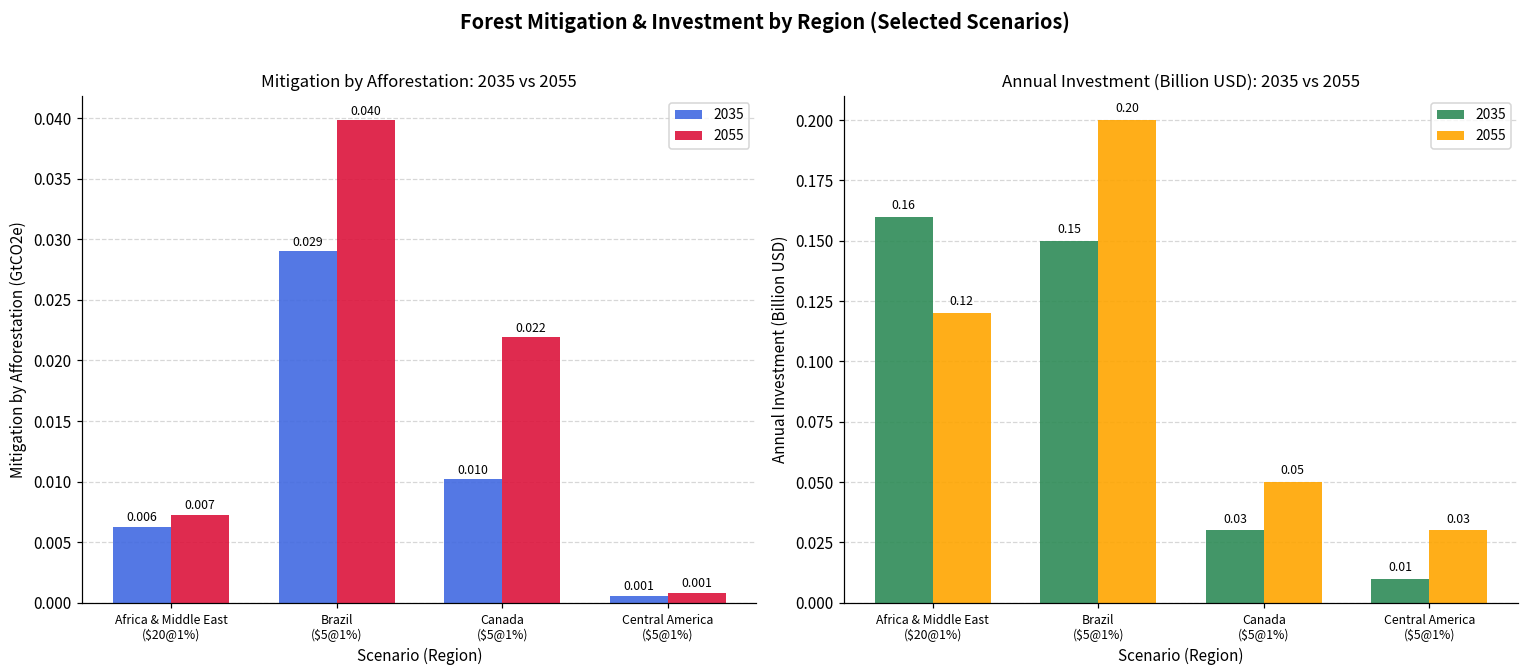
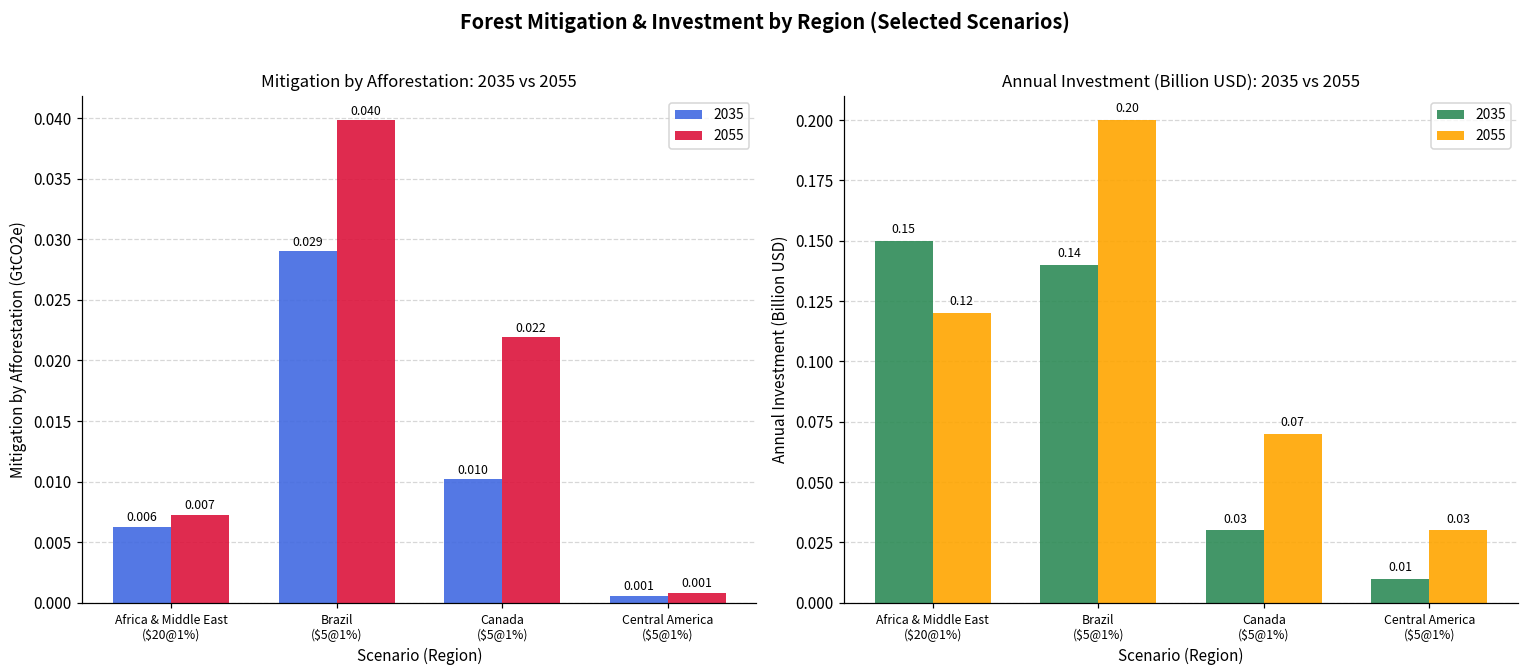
Annual Investment (Billion USD): 2035 vs 2055, 2035, Africa & Middle East ($20@1%): 0.16 -> 0.15
Annual Investment (Billion USD): 2035 vs 2055, 2035, Brazil ($5@1%): 0.15 -> 0.14
Annual Investment (Billion USD): 2035 vs 2055, 2055, Canada ($5@1%): 0.05 -> 0.07
